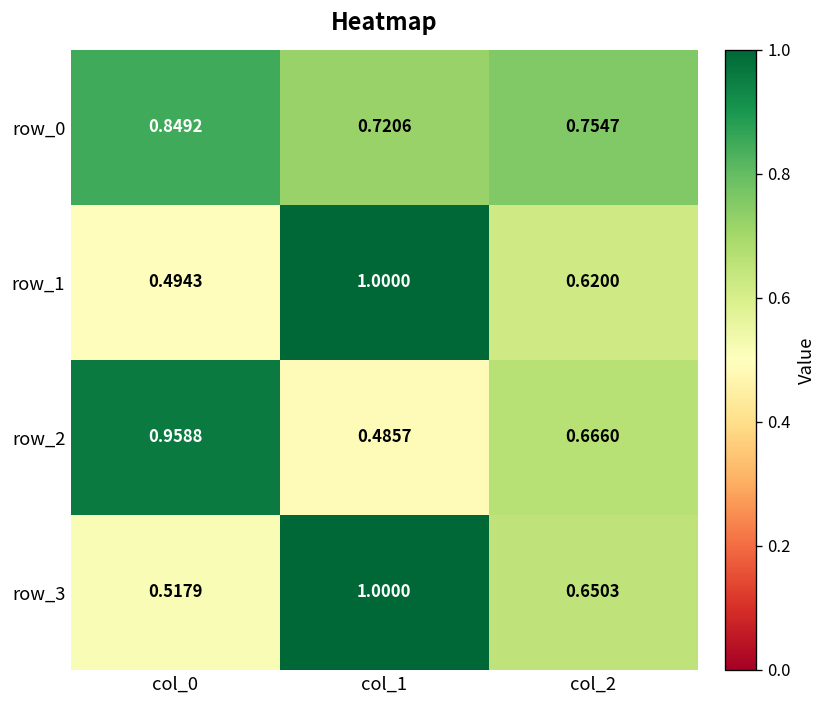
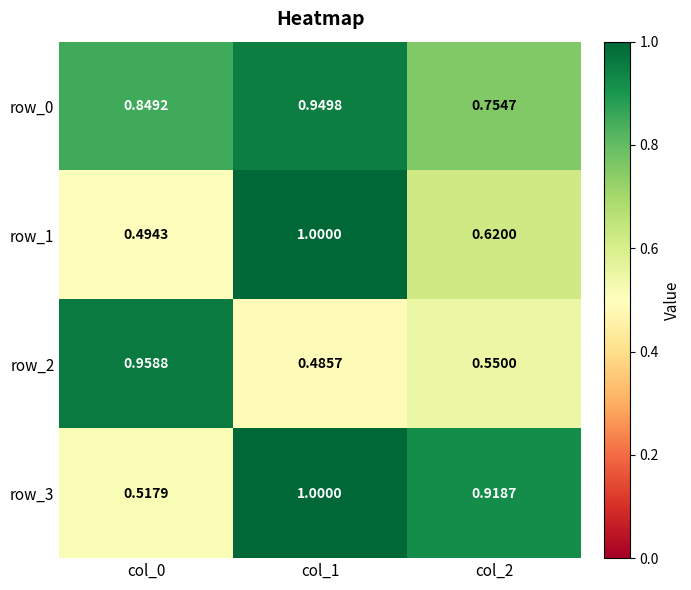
row_0, col_1: 0.7206 -> 0.9498
row_2, col_2: 0.6660 -> 0.5500
row_3, col_2: 0.6503 -> 0.9187
